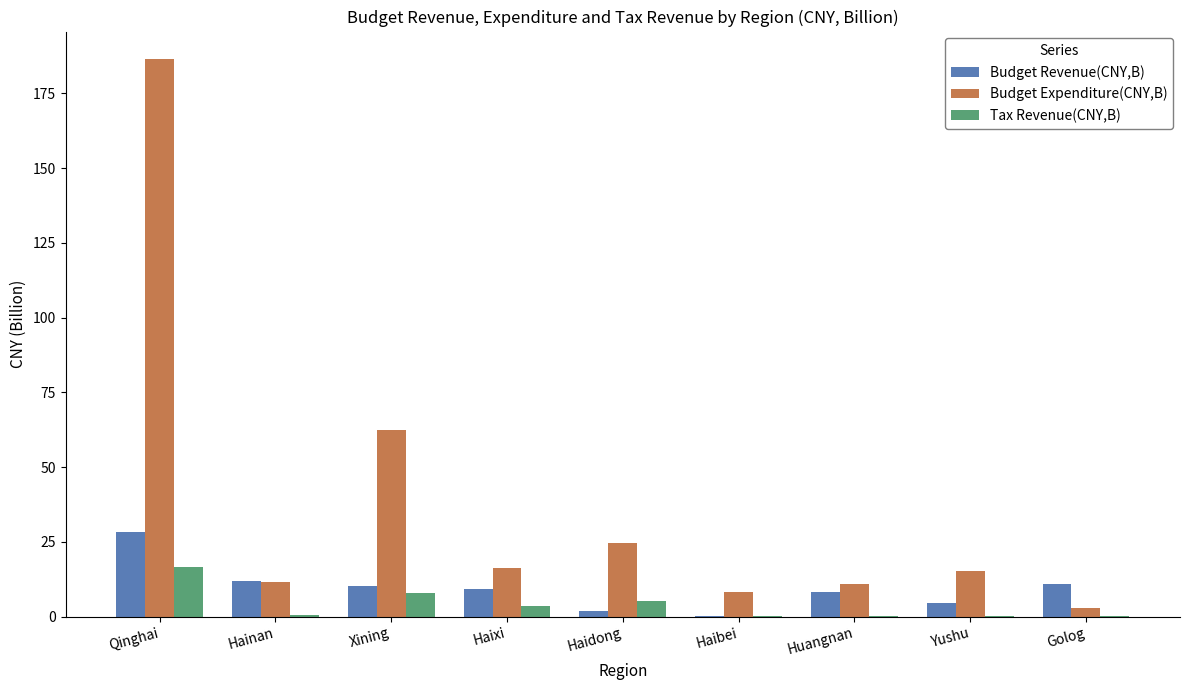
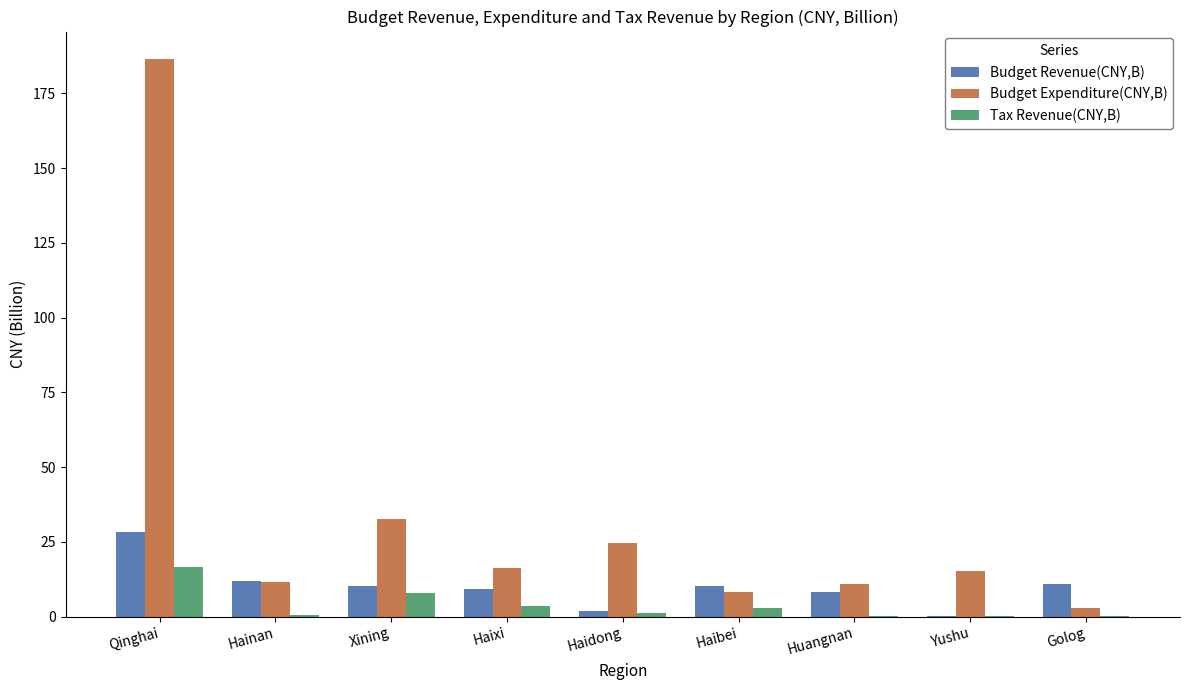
Budget Expenditure(CNY,B), Xining: 63 -> 33
Tax Revenue(CNY,B), Haidong: 5 -> 1
Budget Revenue(CNY,B), Haibei: 0 -> 10
Tax Revenue(CNY,B), Haibei: 0 -> 3
Budget Revenue(CNY,B), Yushu: 5 -> 0
